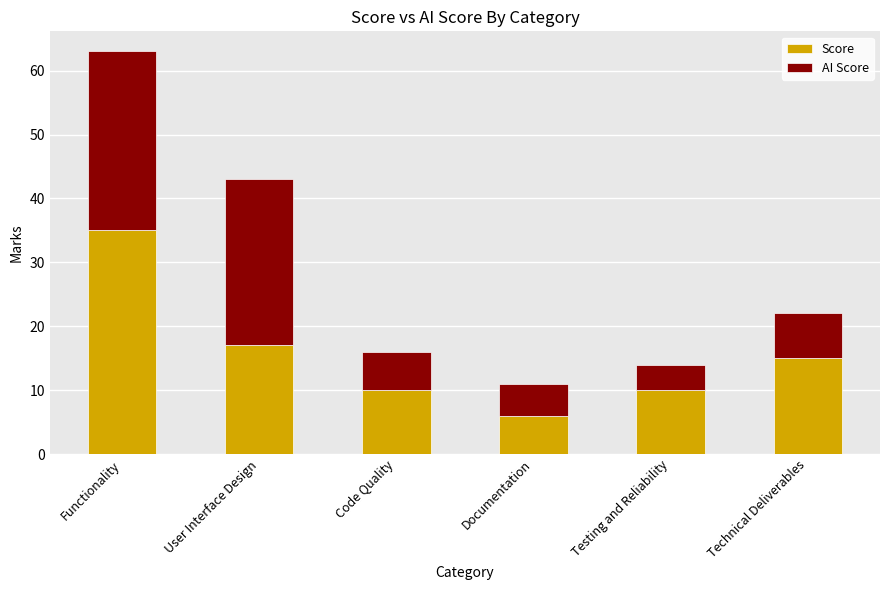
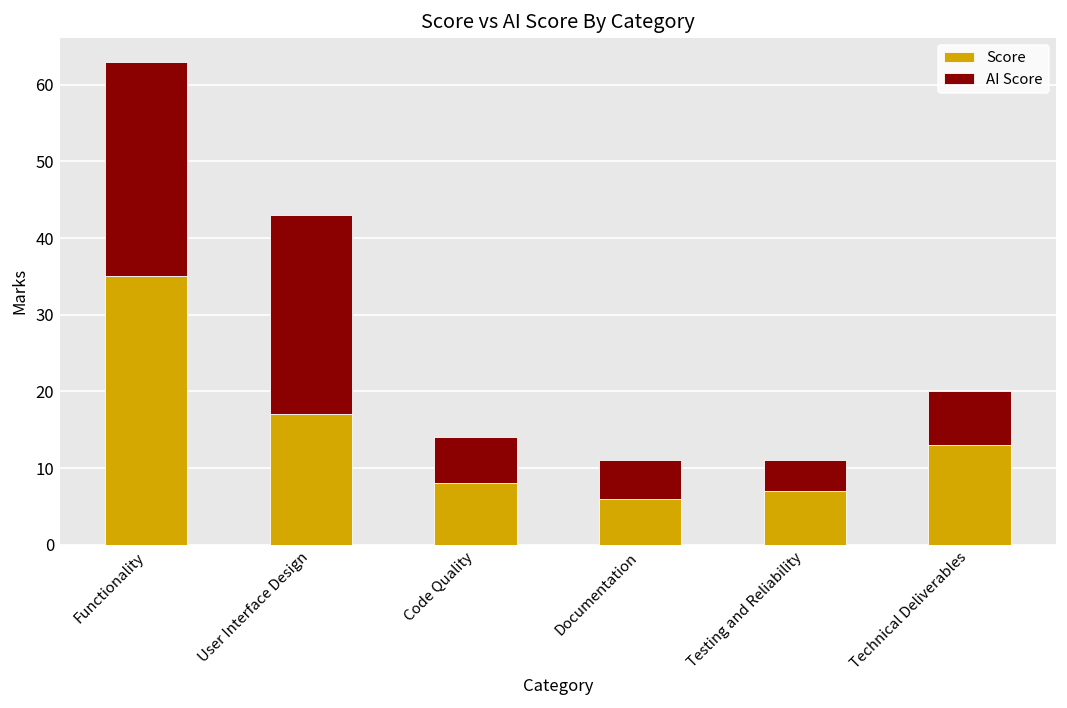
Score, Code Quality: 10 -> 8
Score, Testing and Reliability: 10 -> 7
Score, Technical Deliverables: 15 -> 13
